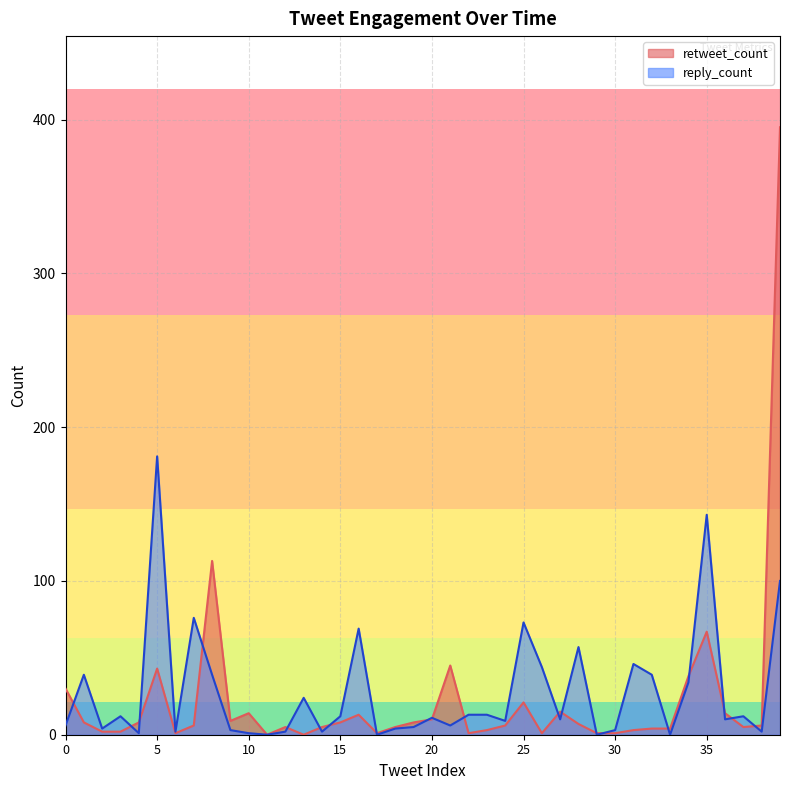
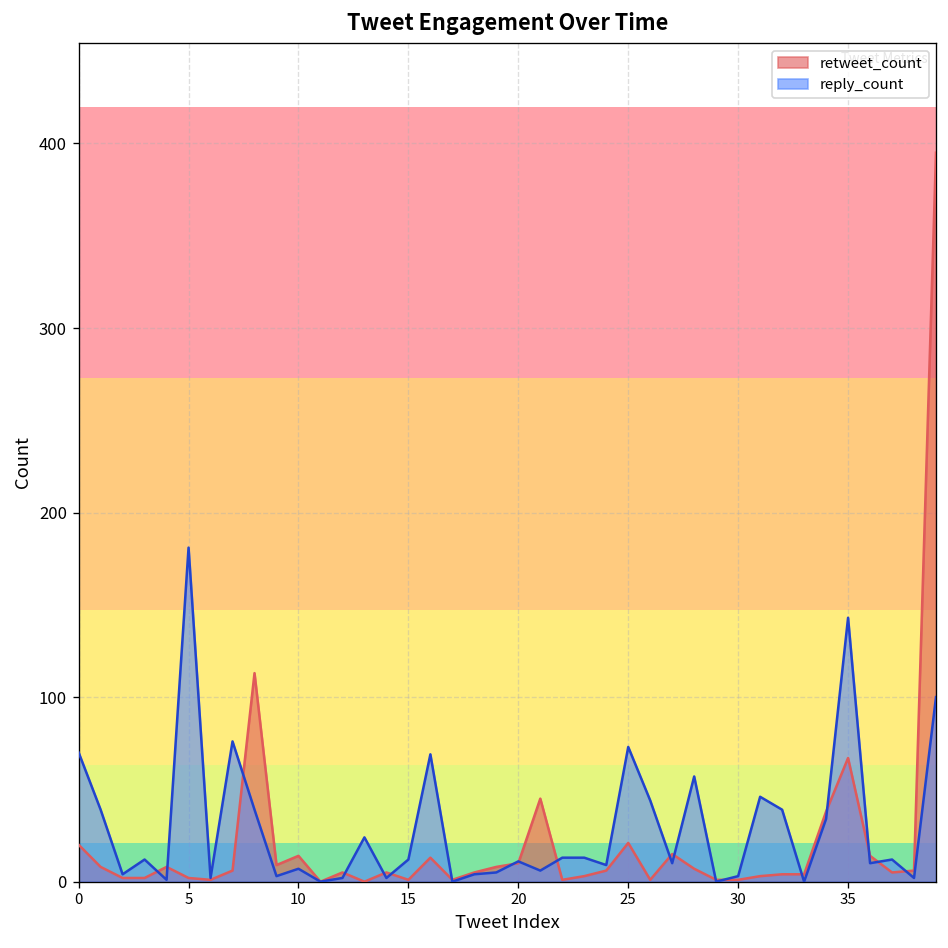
retweet_count, 0: 30 -> 20
reply_count, 0: 6 -> 70
retweet_count, 5: 43 -> 2
reply_count, 10: 1 -> 7
retweet_count, 15: 8 -> 1
